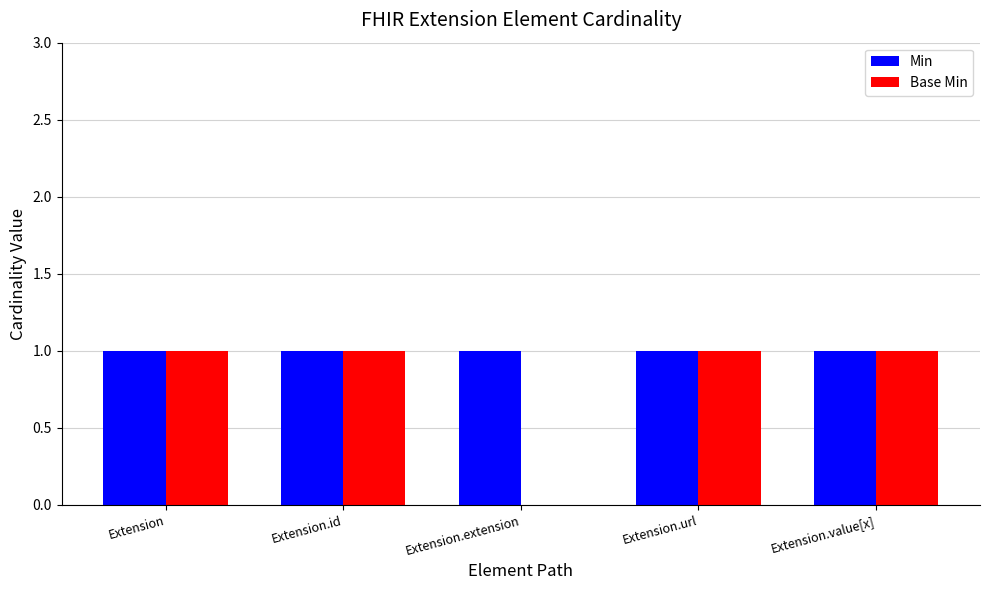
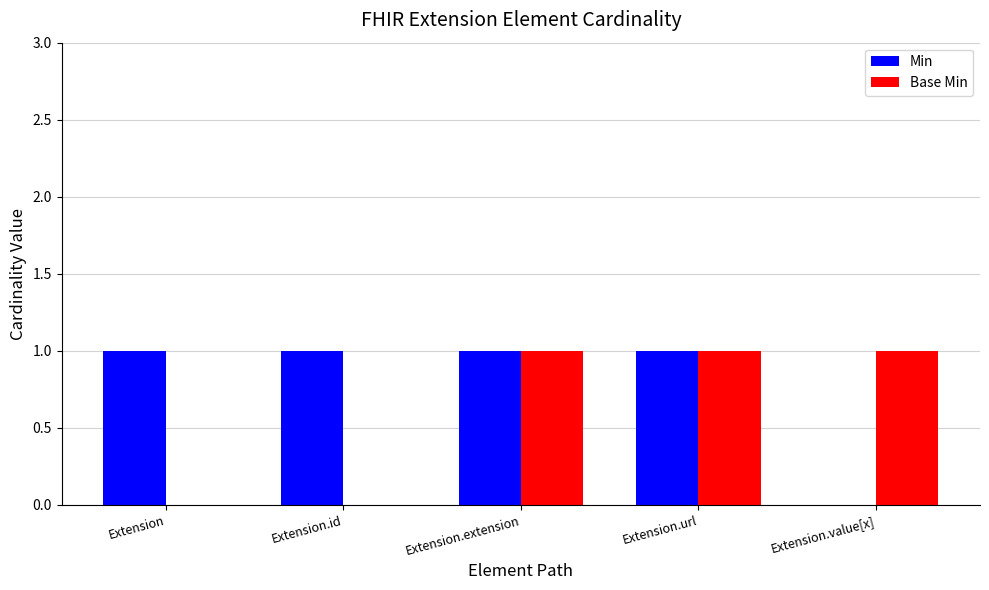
Base Min, Extension: 1 -> 0
Base Min, Extension.id: 1 -> 0
Base Min, Extension.extension: 0 -> 1
Min, Extension.value[x]: 1 -> 0
